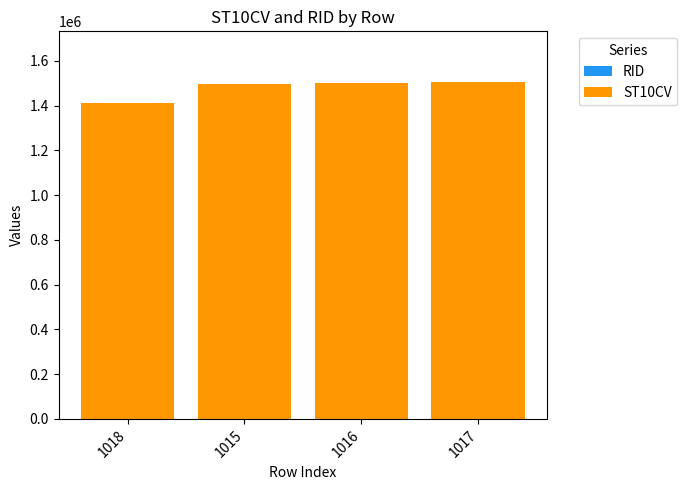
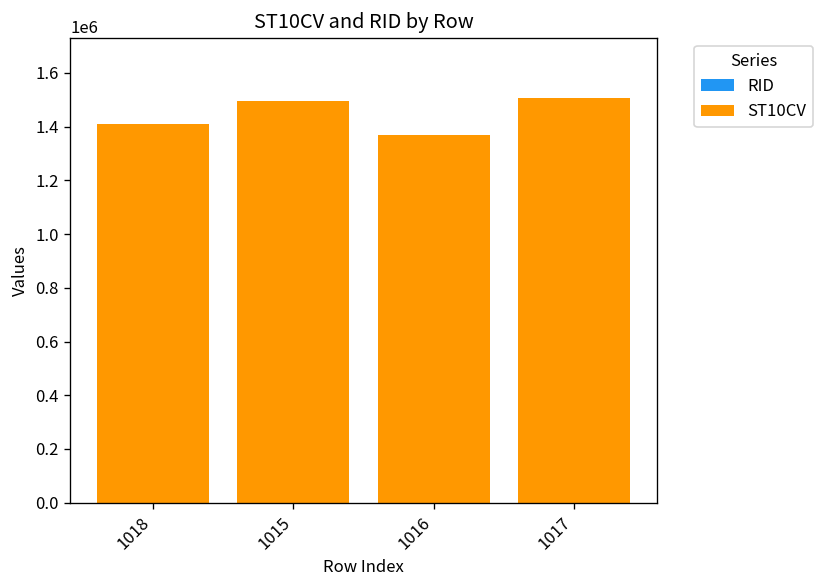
ST10CV, 1016: 1500000 -> 1370000
